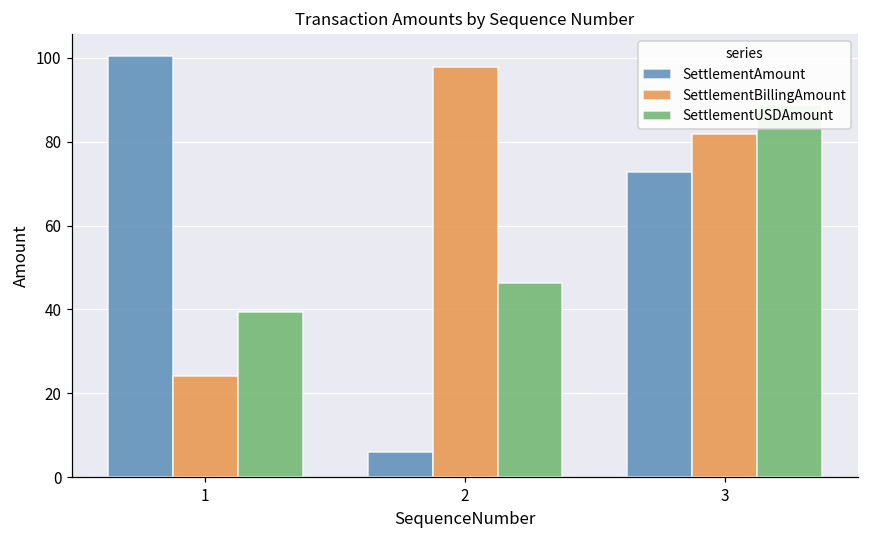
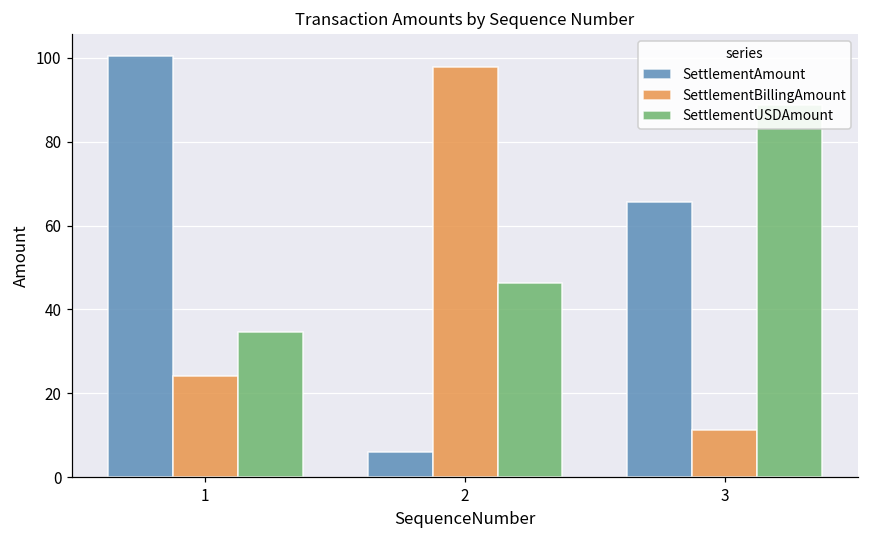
SettlementUSDAmount, 1: 39 -> 35
SettlementAmount, 3: 73 -> 66
SettlementBillingAmount, 3: 82 -> 11
